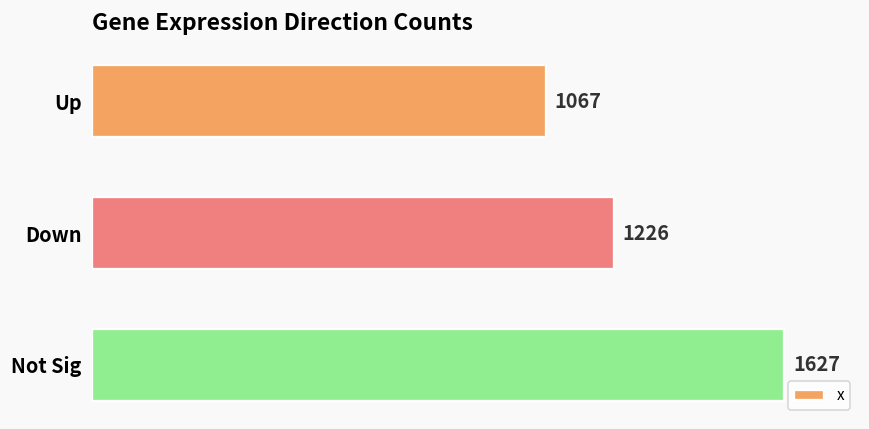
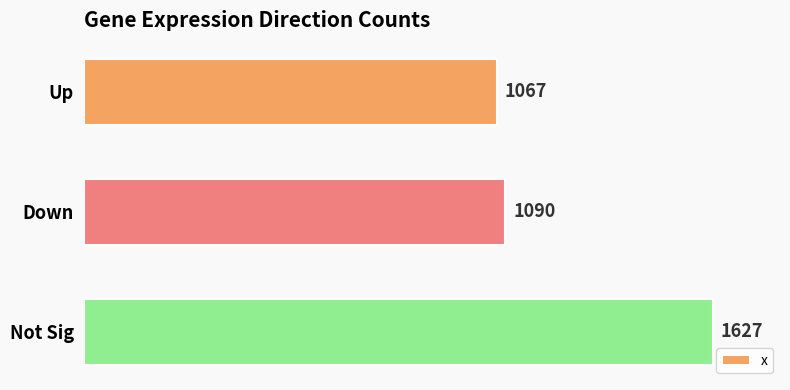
Down: 1226 -> 1090
